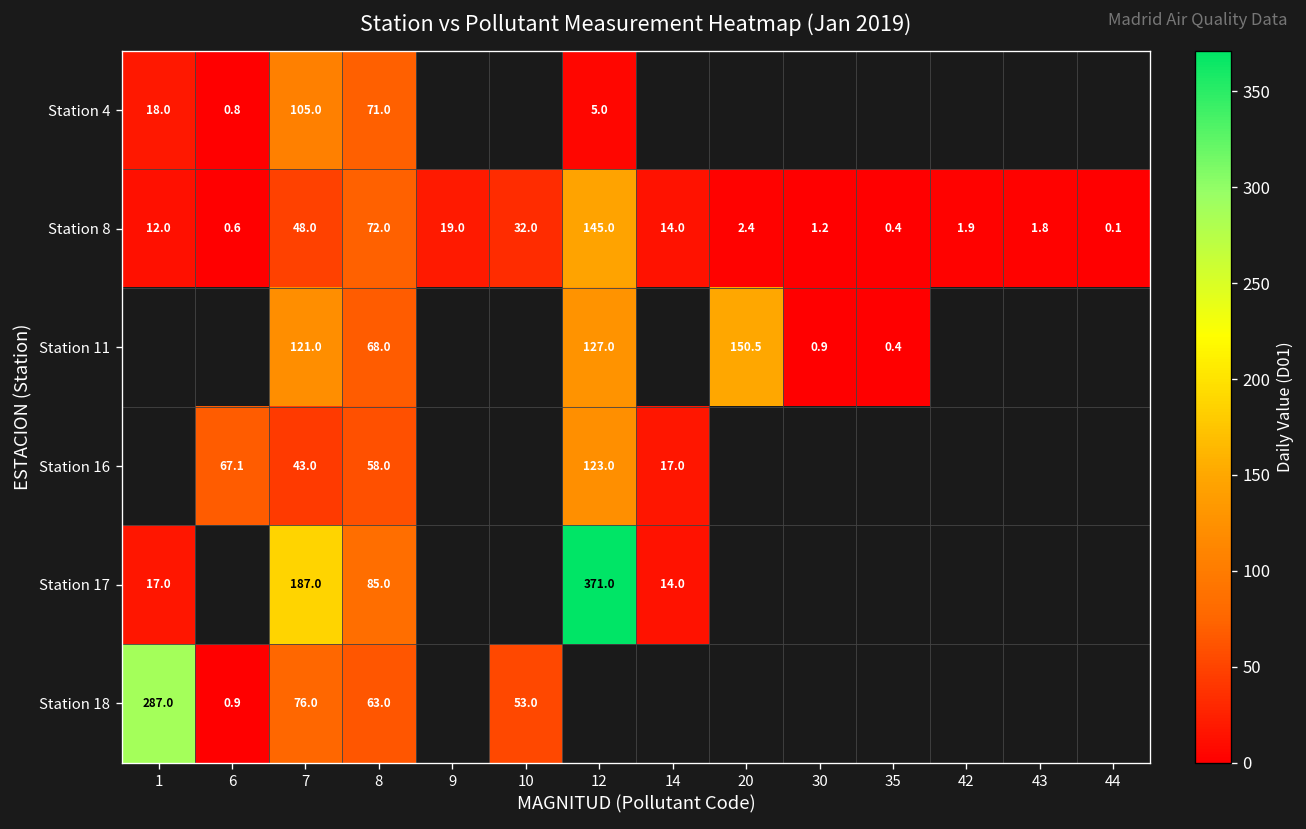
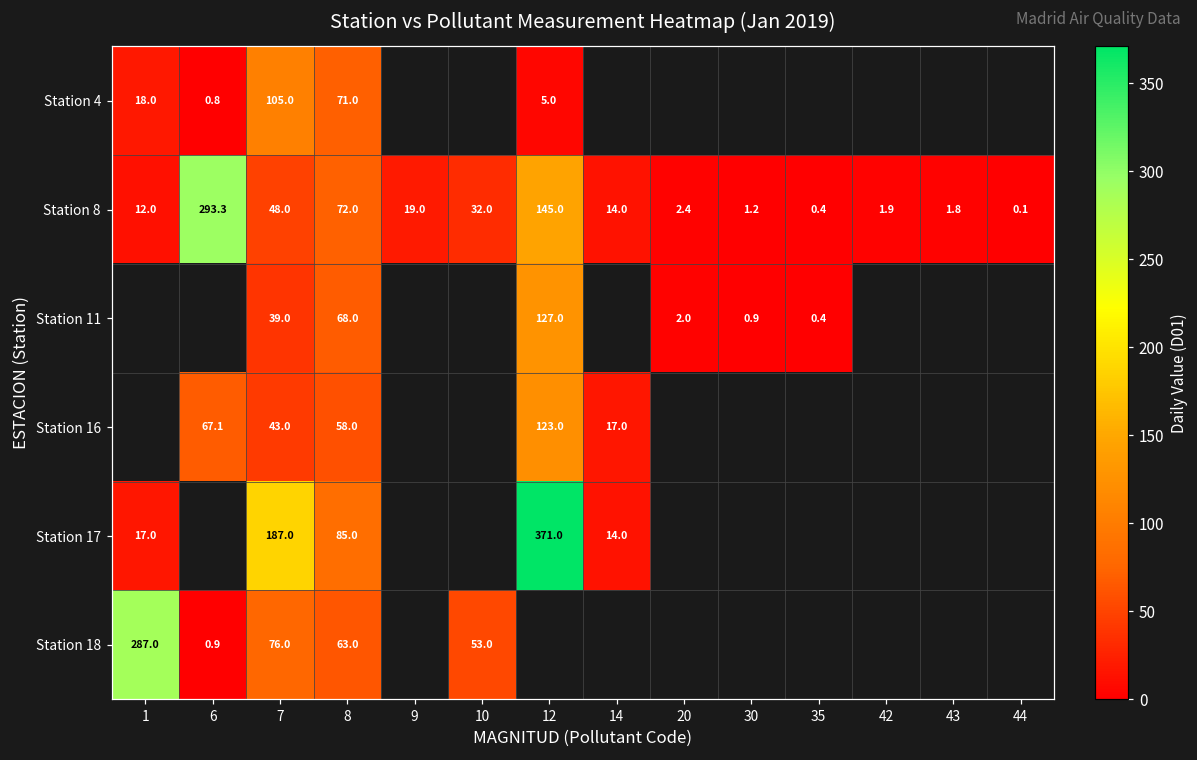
Station 8, 6: 0.6 -> 293.3
Station 11, 7: 121.0 -> 39.0
Station 11, 20: 150.5 -> 2.0
